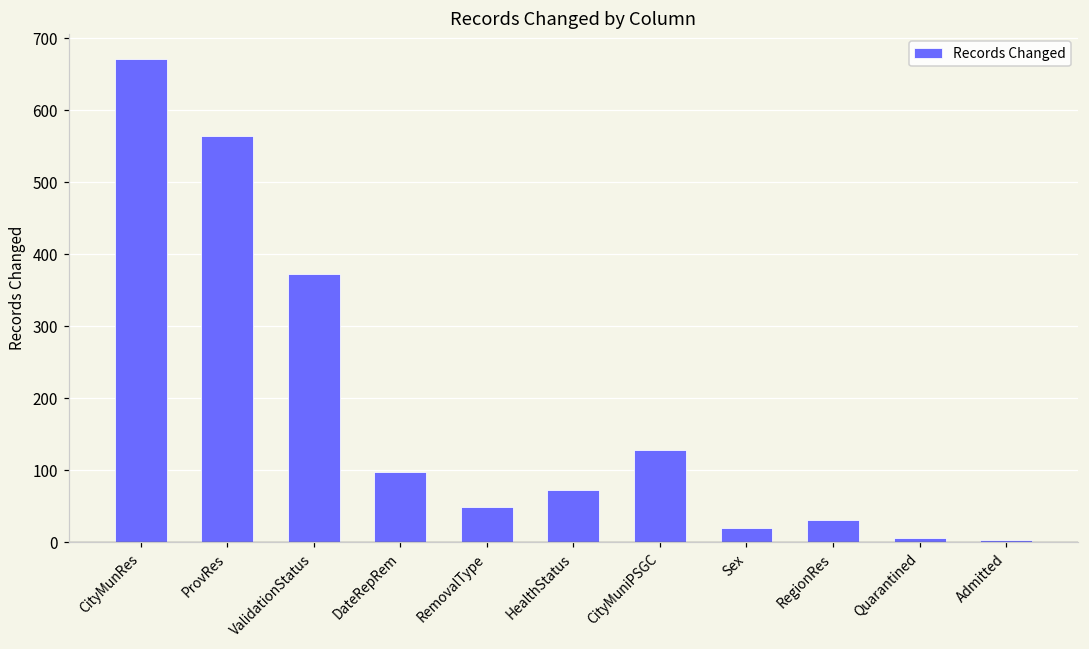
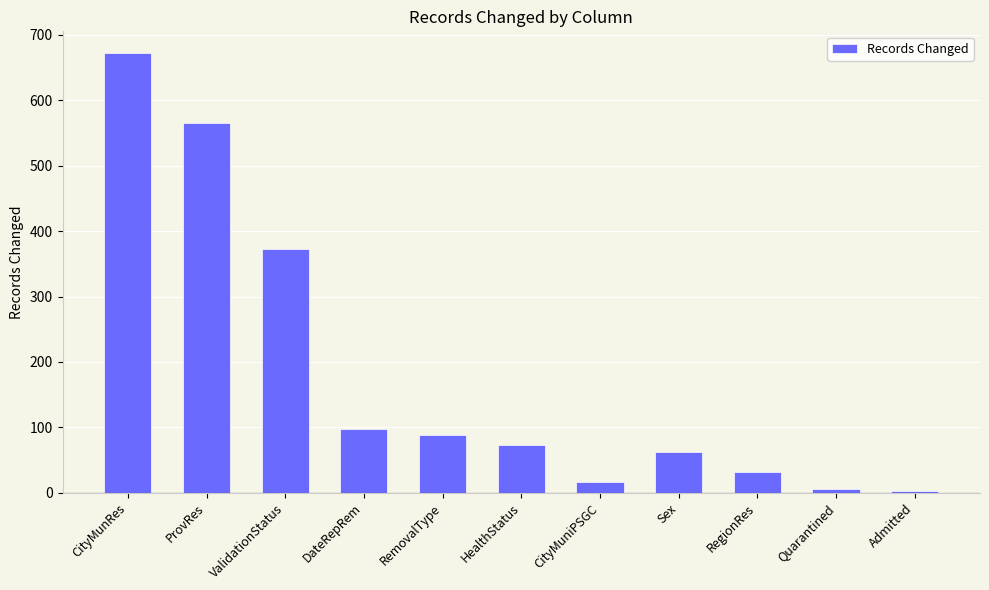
RemovalType: 50 -> 90
CityMuniPSGC: 130 -> 20
Sex: 20 -> 60
